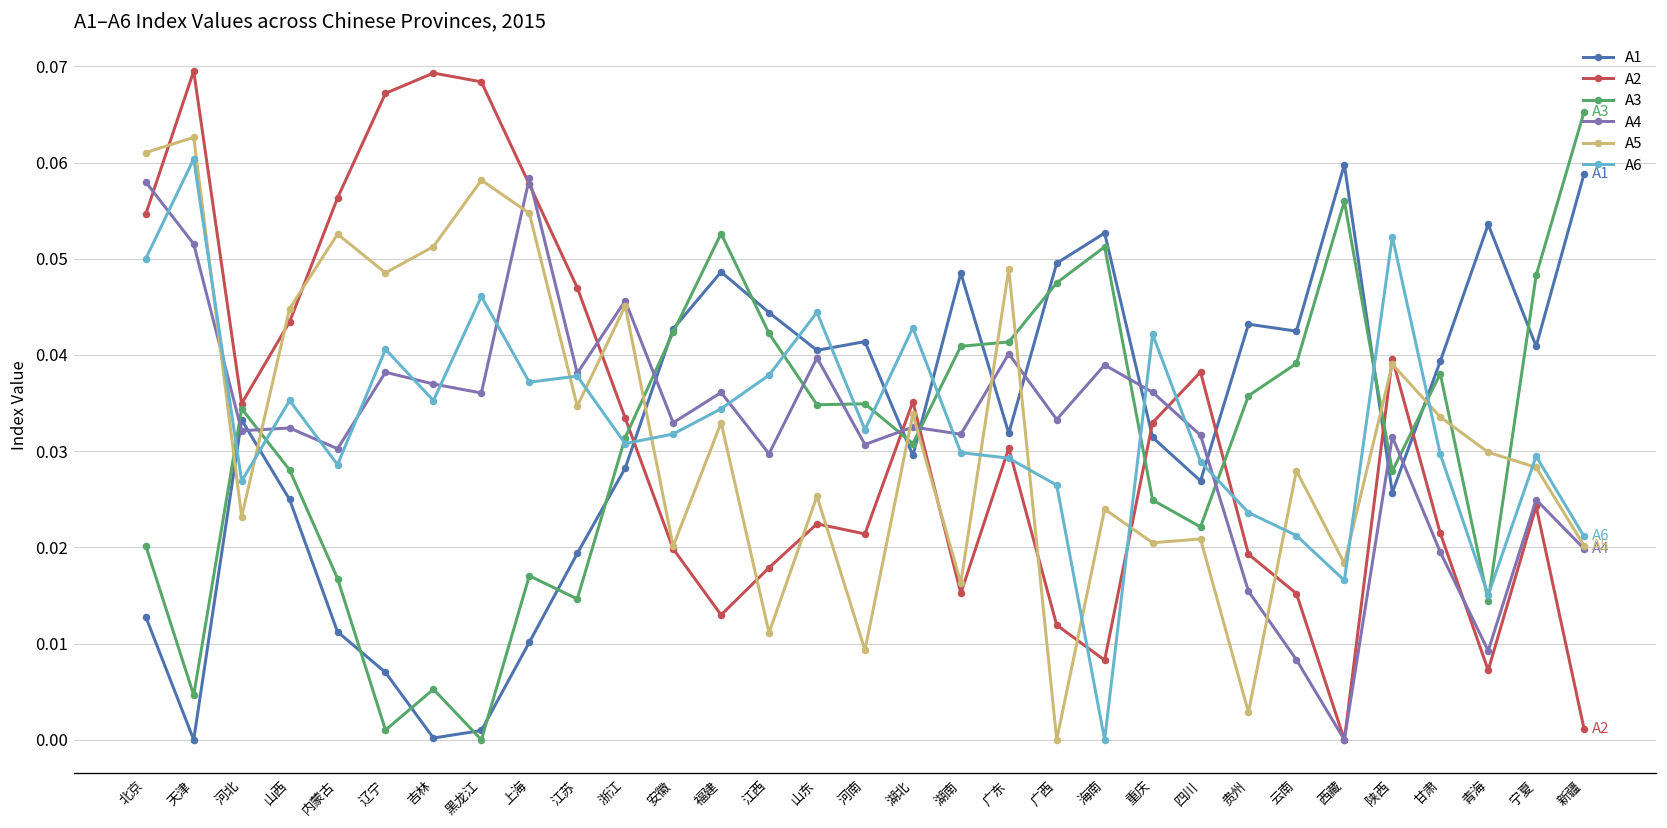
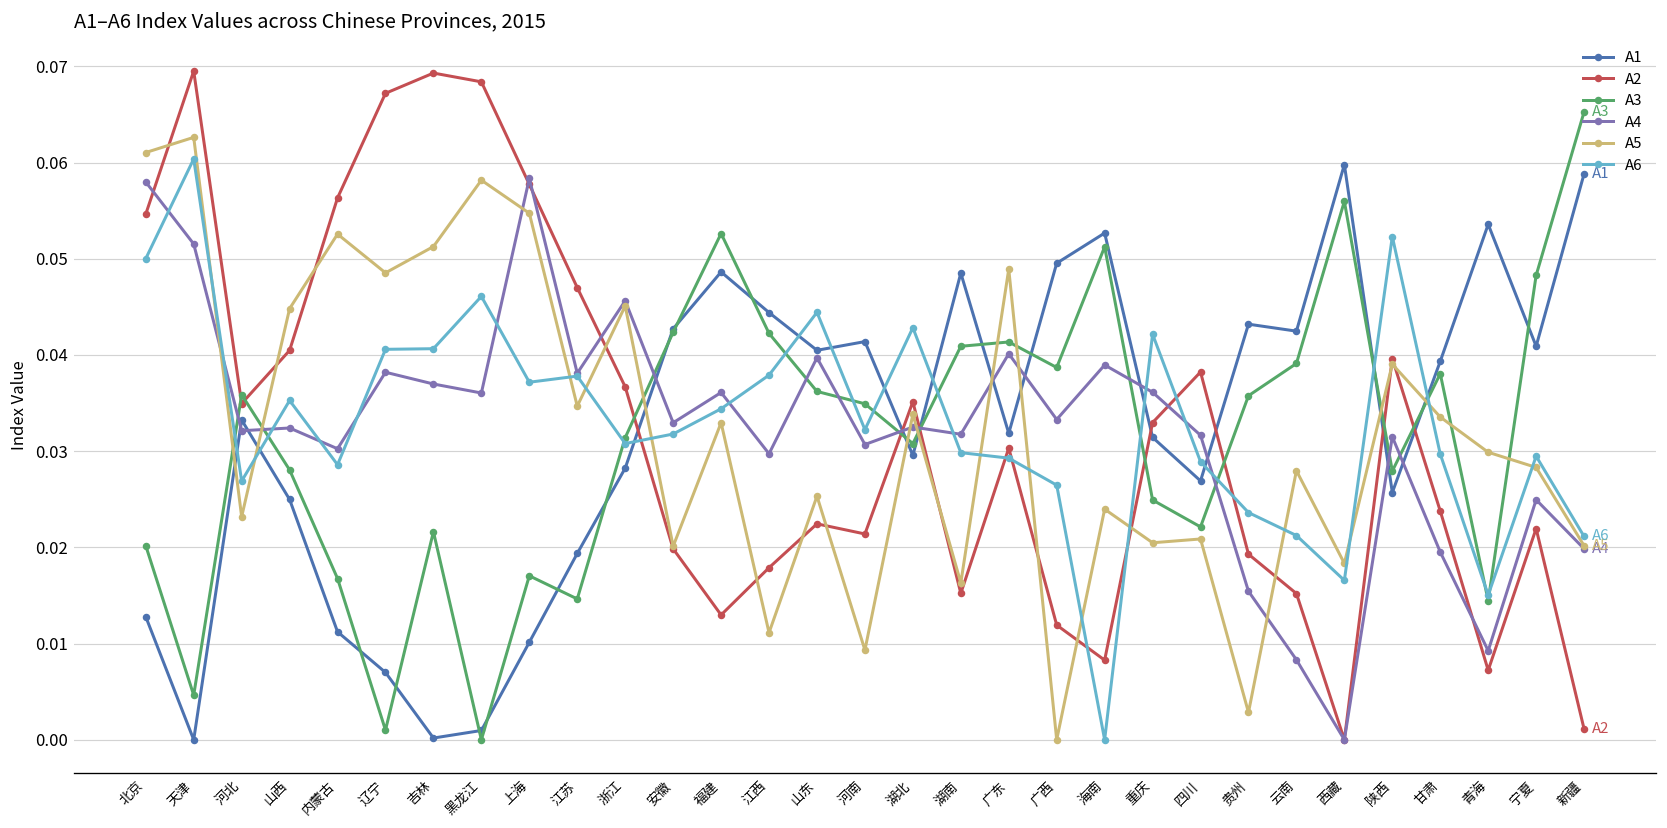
A3, 河北: 0.034 -> 0.036
A2, 山西: 0.043 -> 0.040
A3, 吉林: 0.005 -> 0.022
A6, 吉林: 0.035 -> 0.041
A2, 浙江: 0.033 -> 0.037
A3, 山东: 0.035 -> 0.036
A3, 广西: 0.047 -> 0.039
A2, 甘肃: 0.021 -> 0.024
A2, 宁夏: 0.024 -> 0.022
